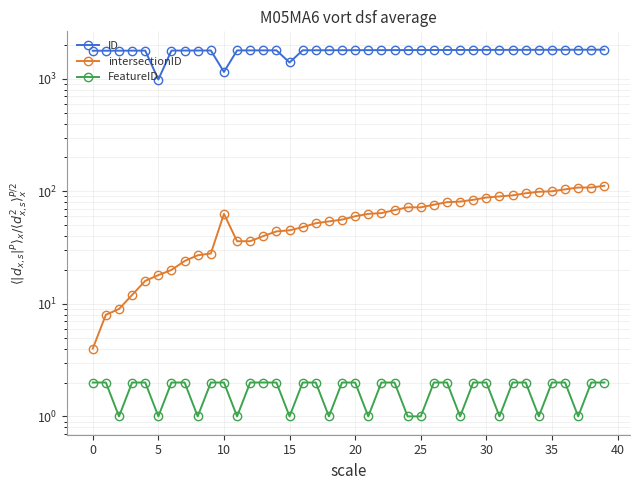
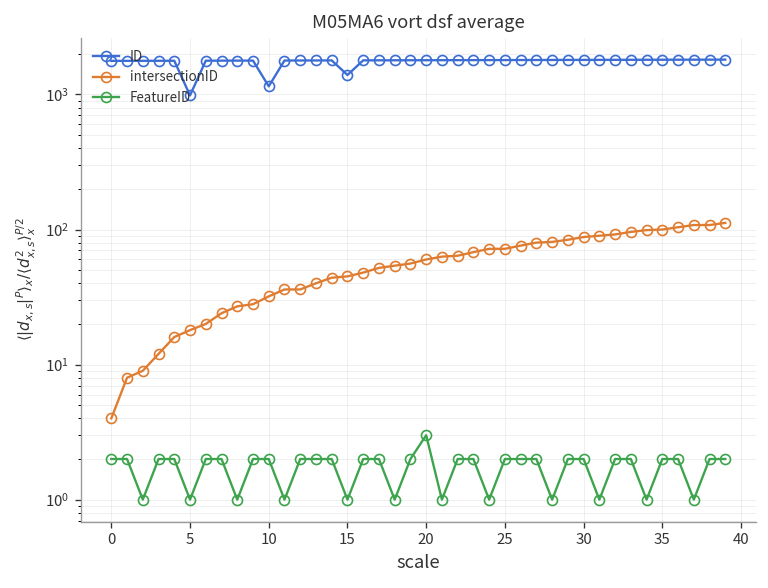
intersectionID, 10: 60 -> 32
FeatureID, 20: 2 -> 3
FeatureID, 25: 1 -> 2
